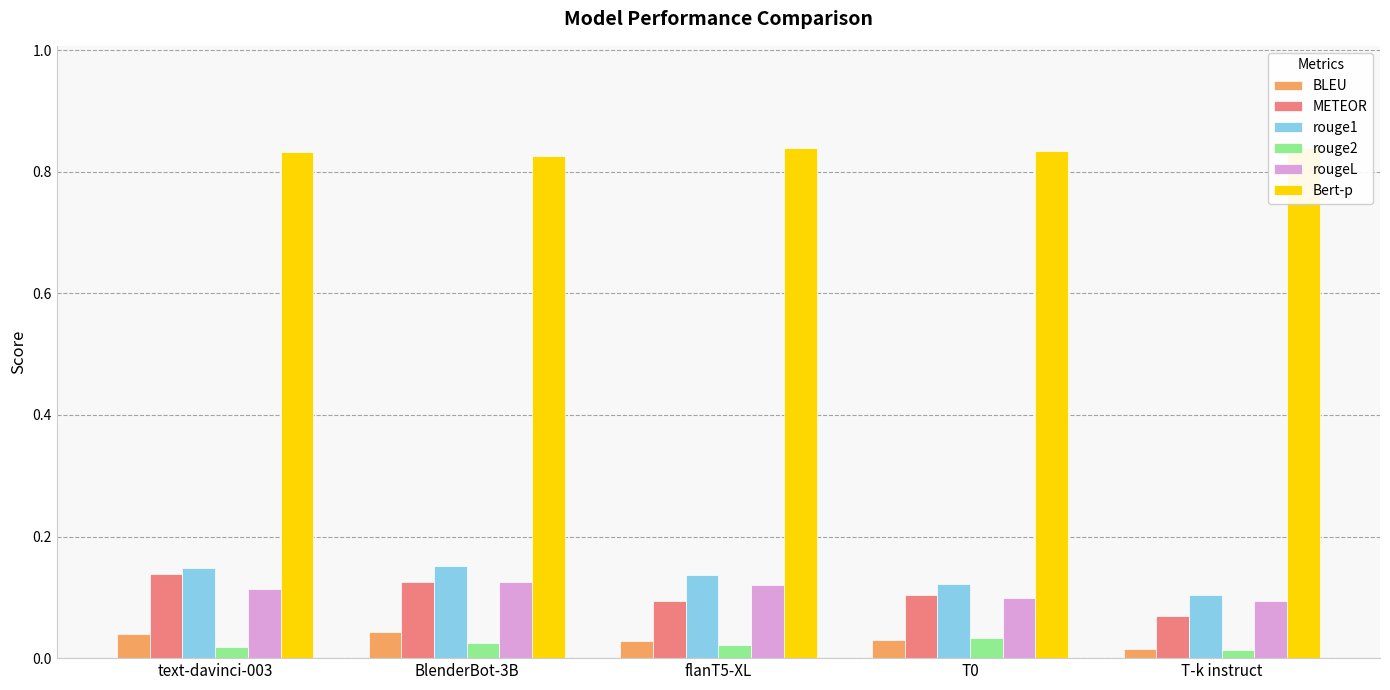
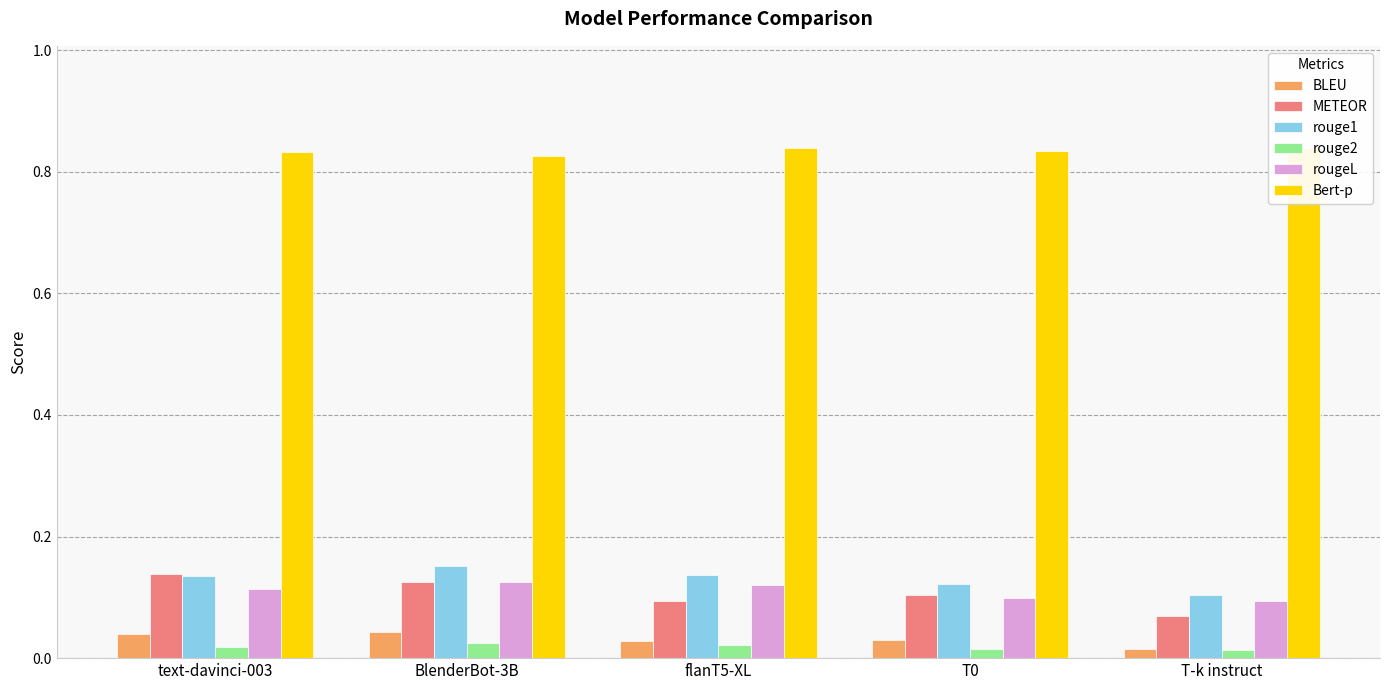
rouge1, text-davinci-003: 0.15 -> 0.14
rouge2, T0: 0.03 -> 0.01
